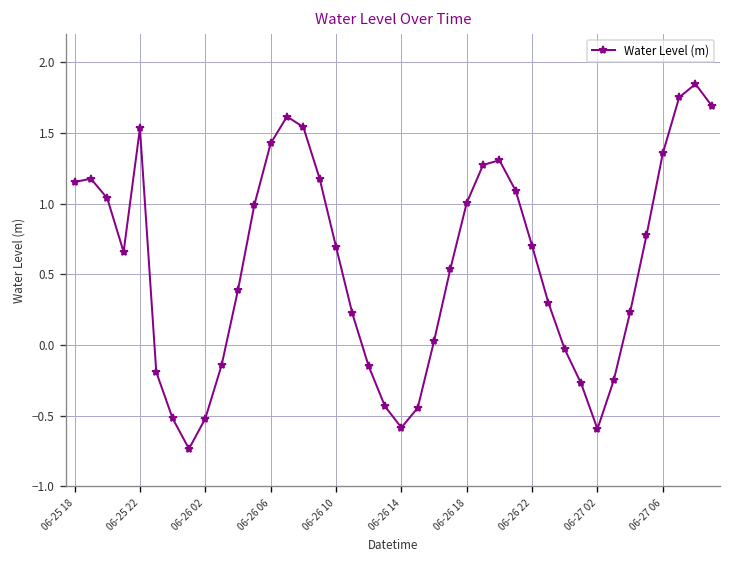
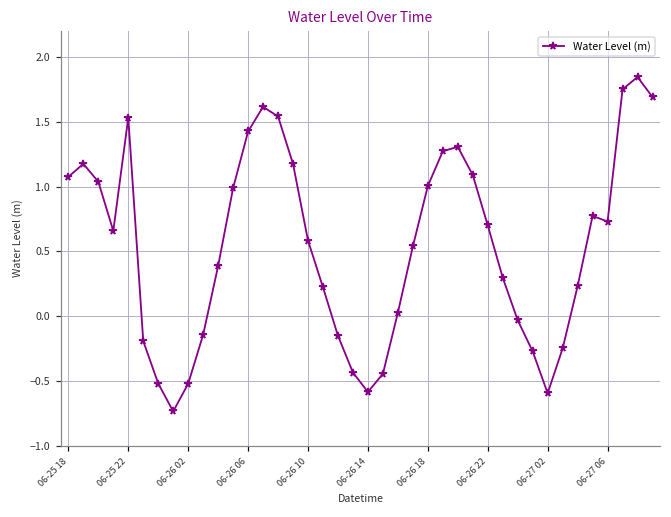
06-25 18: 1.15 -> 1.08
06-26 10: 0.69 -> 0.58
06-27 06: 1.36 -> 0.73
